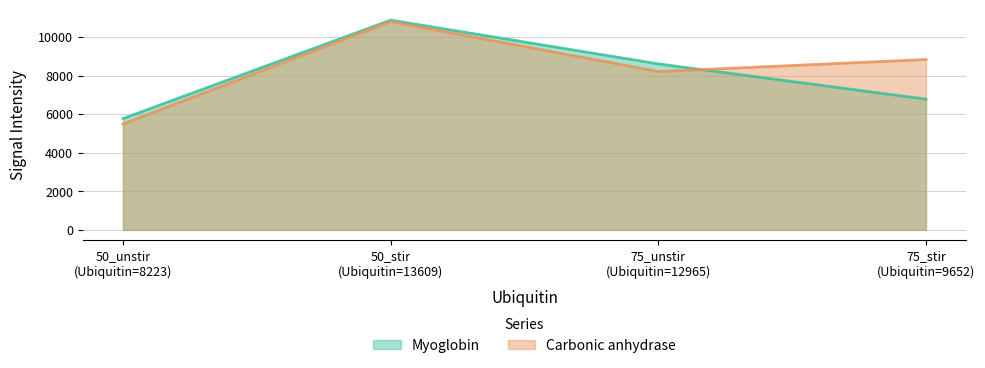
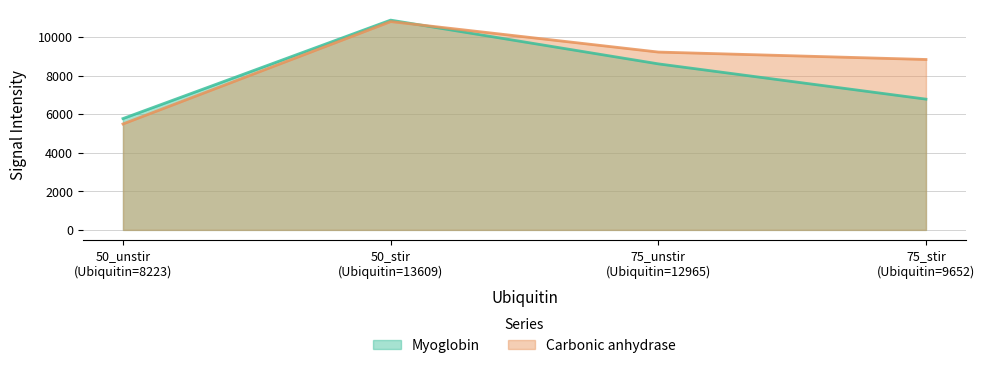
Carbonic anhydrase, 75_unstir (Ubiquitin=12965): 8200 -> 9200
